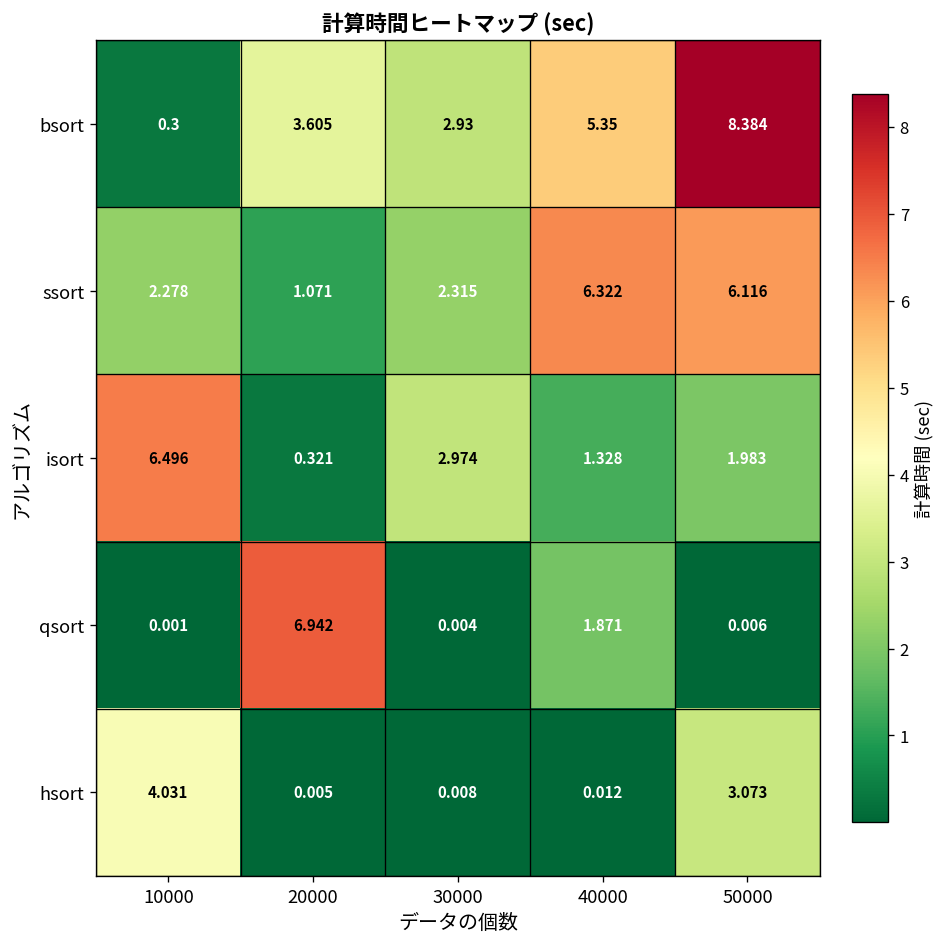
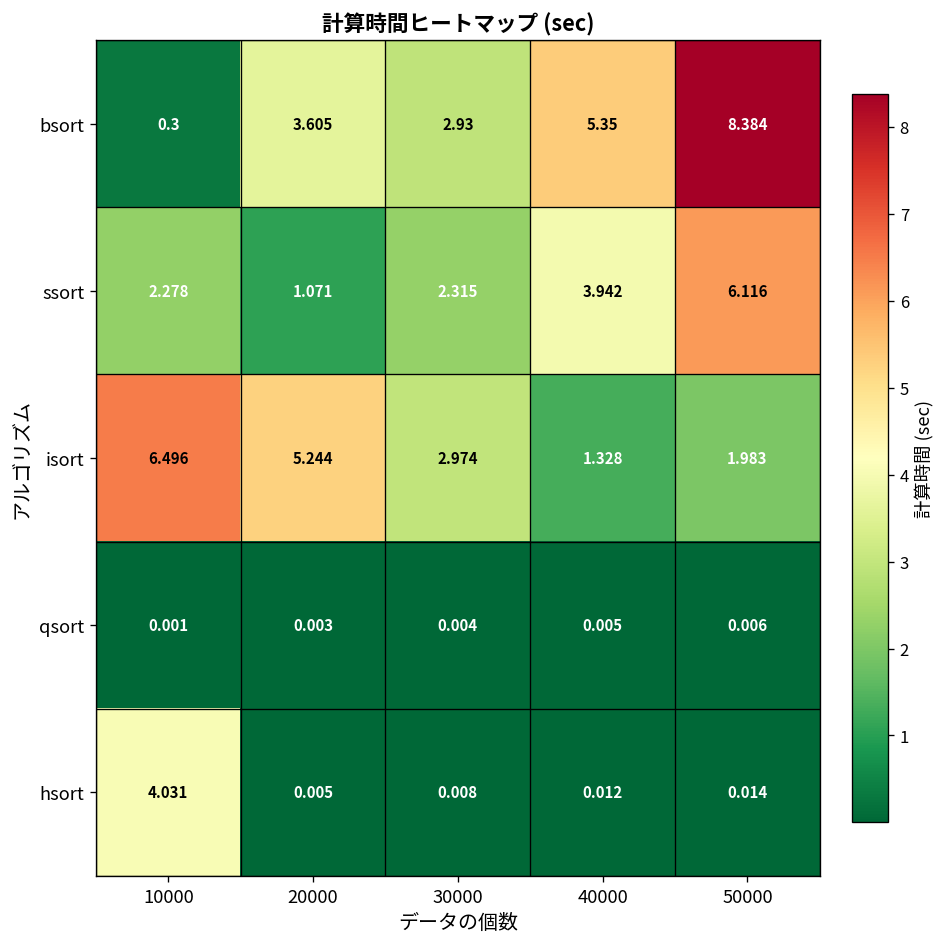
ssort, 40000: 6.322 -> 3.942
isort, 20000: 0.321 -> 5.244
qsort, 20000: 6.942 -> 0.003
qsort, 40000: 1.871 -> 0.005
hsort, 50000: 3.073 -> 0.014
